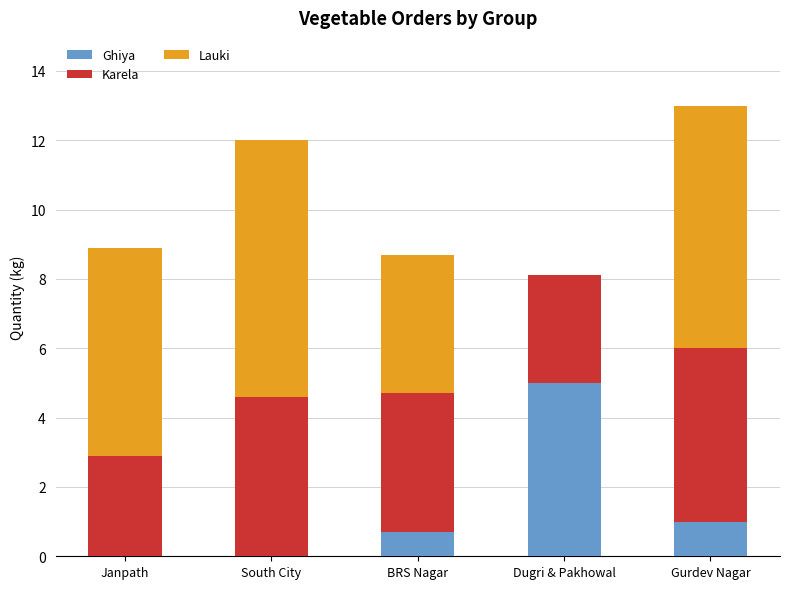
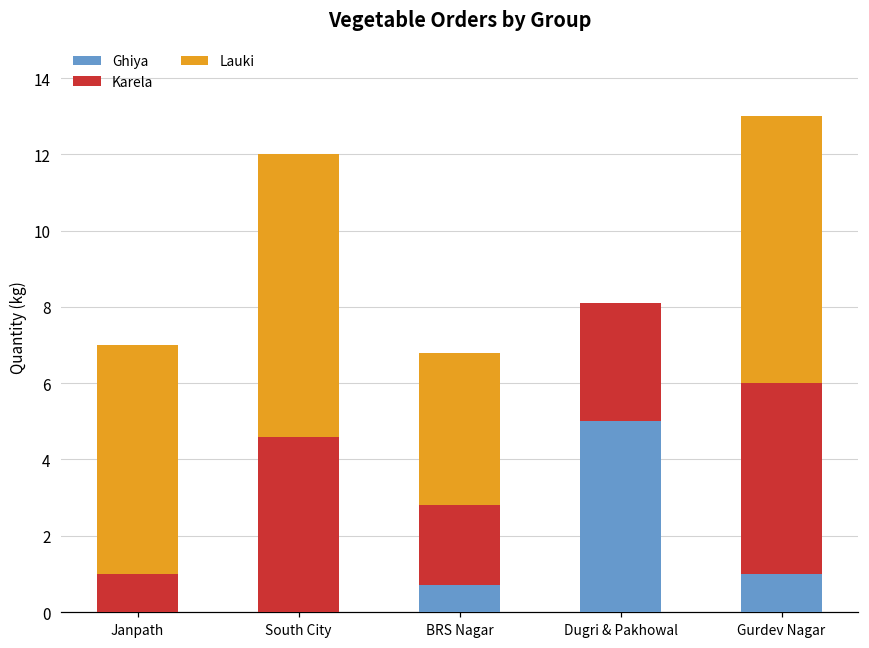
Karela, Janpath: 2.9 -> 1.0
Karela, BRS Nagar: 4.0 -> 2.1
